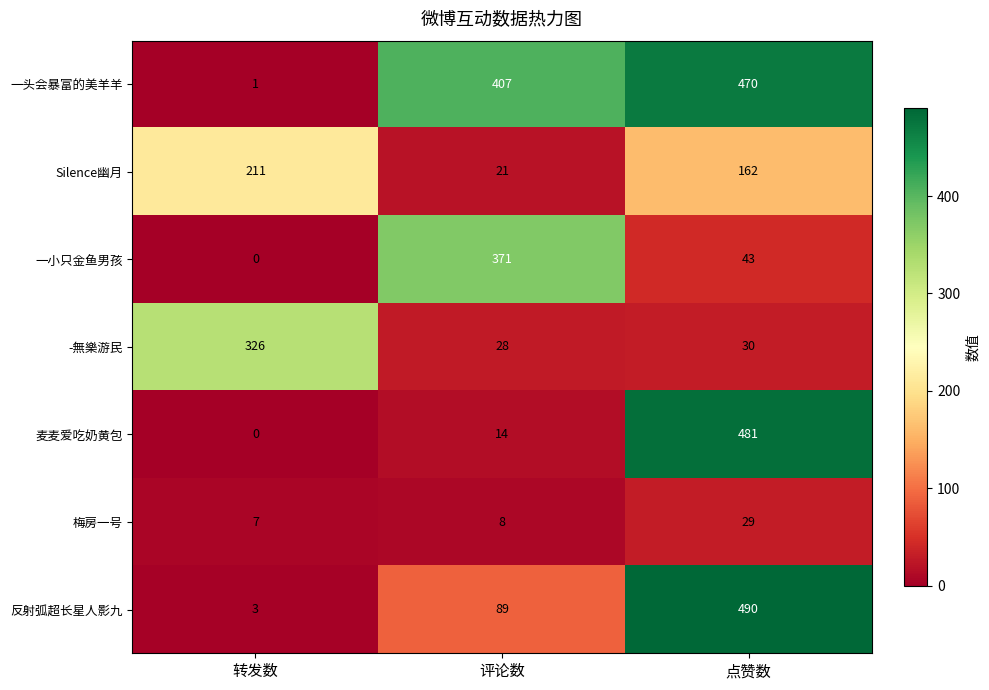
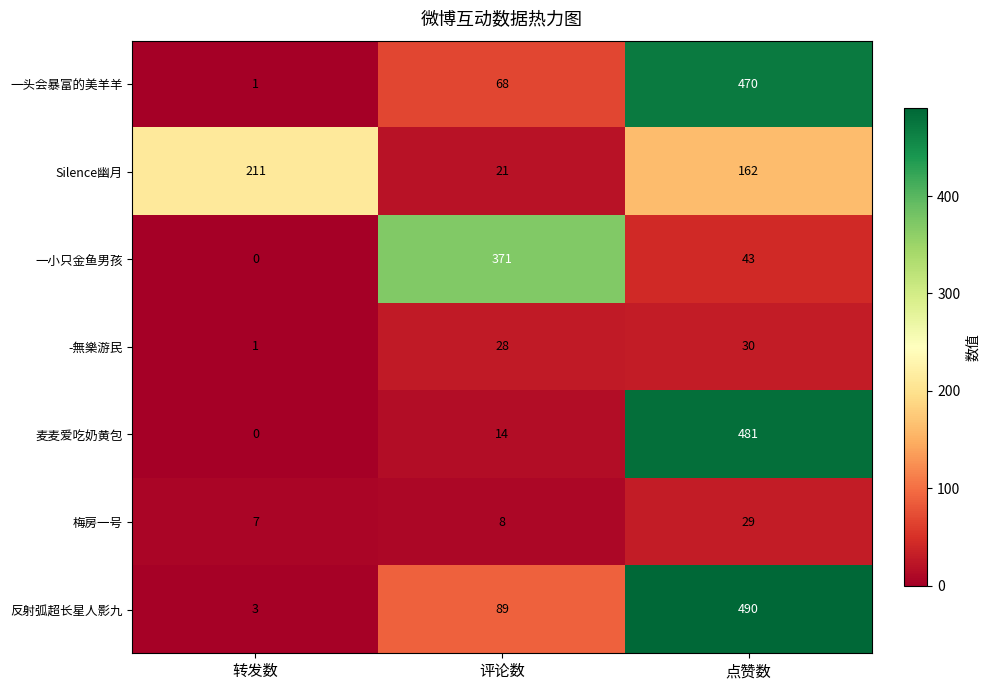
一头会暴富的美羊羊, 评论数: 407 -> 68
-無樂游民, 转发数: 326 -> 1
